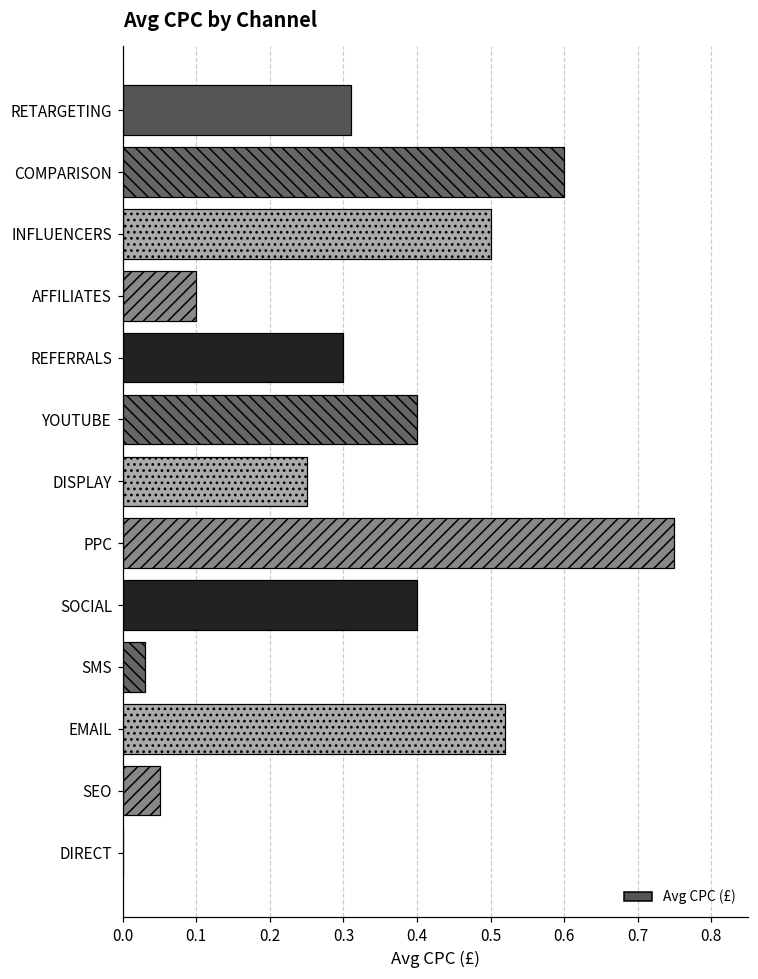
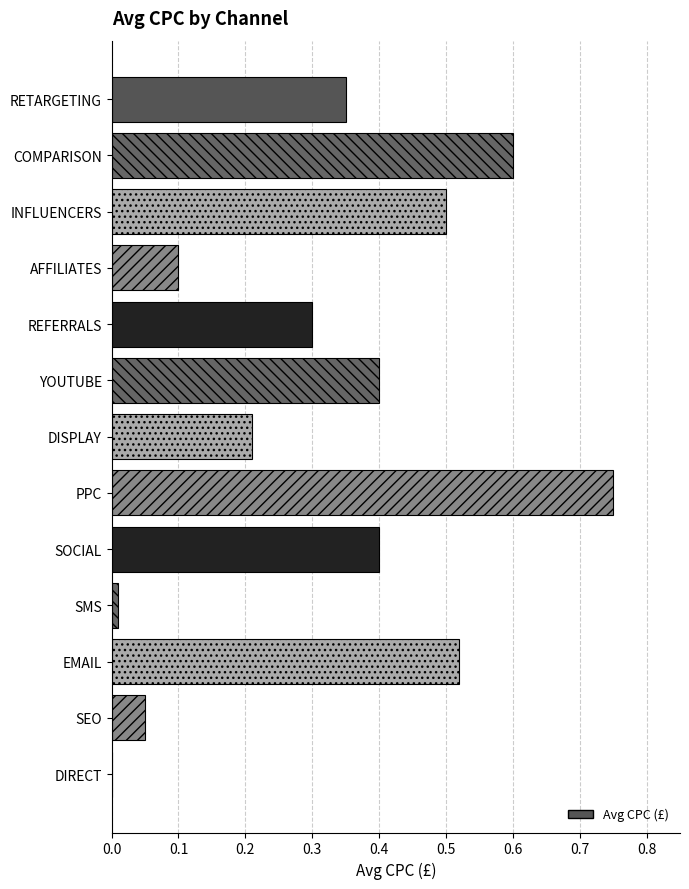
RETARGETING: 0.31 -> 0.35
DISPLAY: 0.25 -> 0.21
SMS: 0.03 -> 0.01
